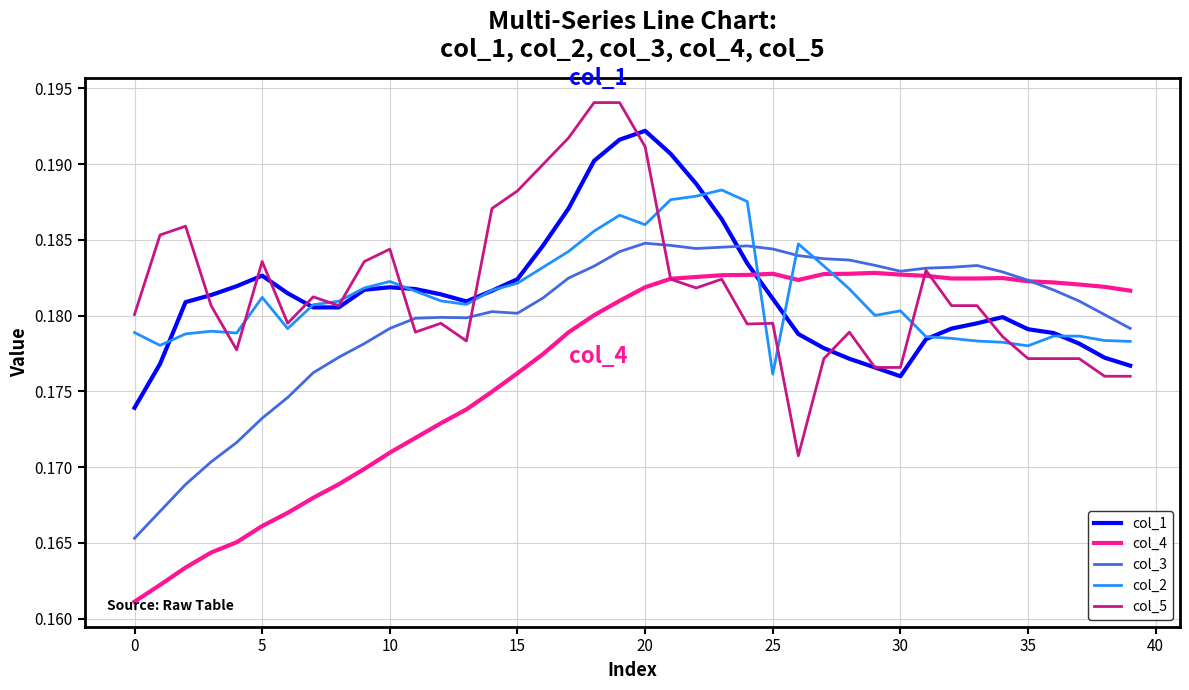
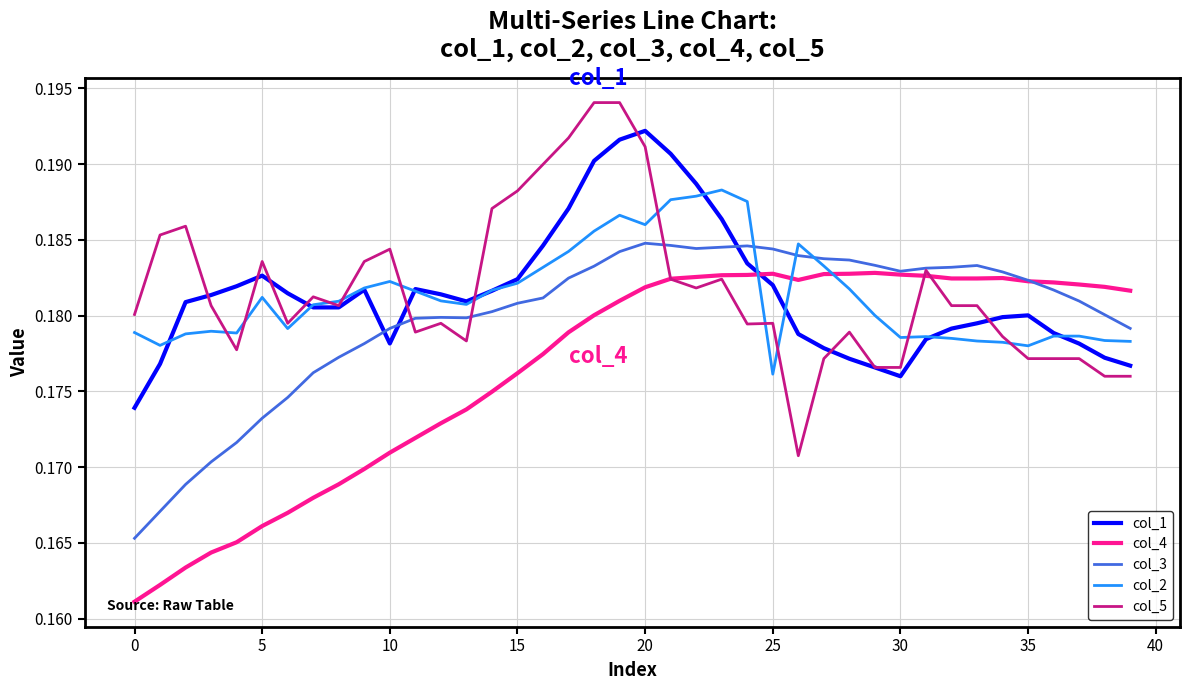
col_1, 10: 0.1819 -> 0.1782
col_3, 15: 0.1802 -> 0.1808
col_1, 25: 0.1811 -> 0.1820
col_2, 30: 0.1803 -> 0.1786
col_1, 35: 0.1791 -> 0.1800
